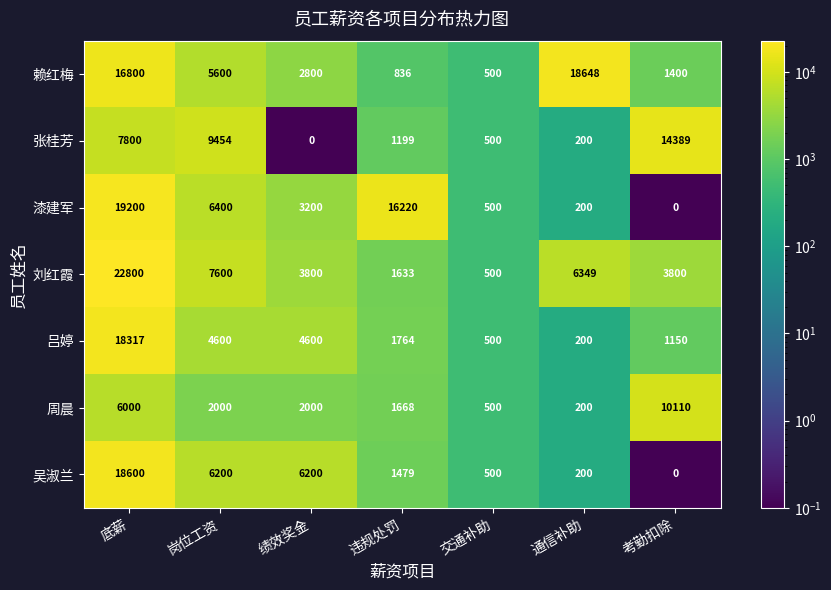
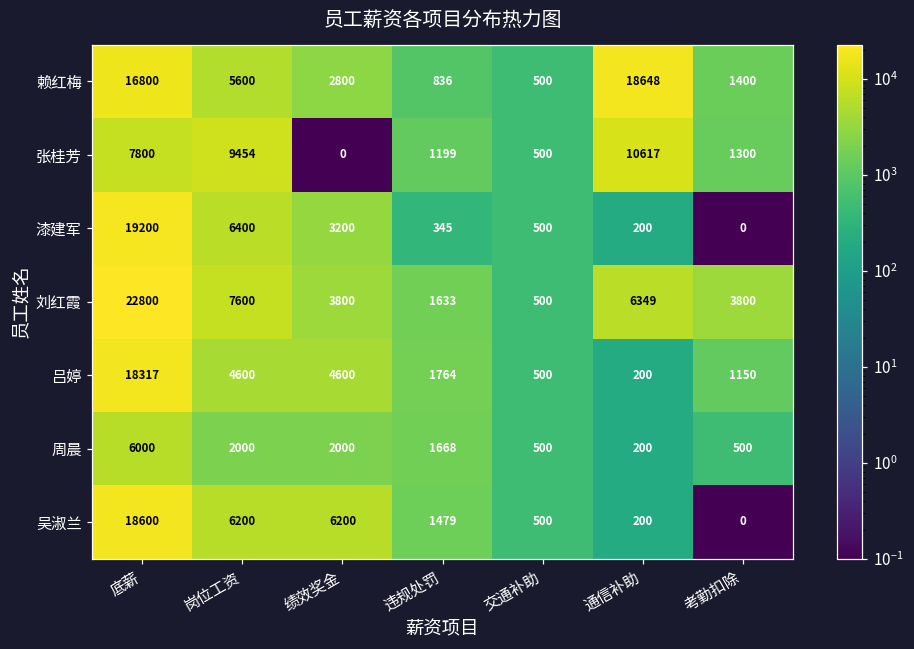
张桂芳, 通信补助: 200 -> 10617
张桂芳, 考勤扣除: 14389 -> 1300
漆建军, 违规处罚: 16220 -> 345
周晨, 考勤扣除: 10110 -> 500
